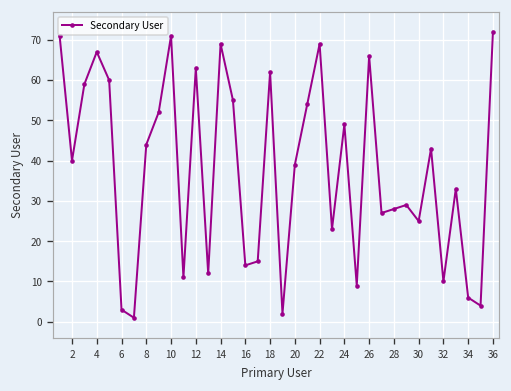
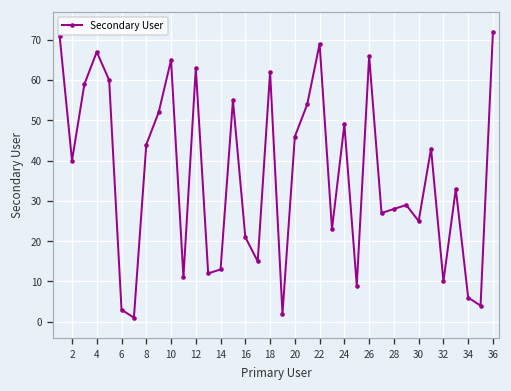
10: 71 -> 65
14: 69 -> 13
16: 14 -> 21
20: 39 -> 46
